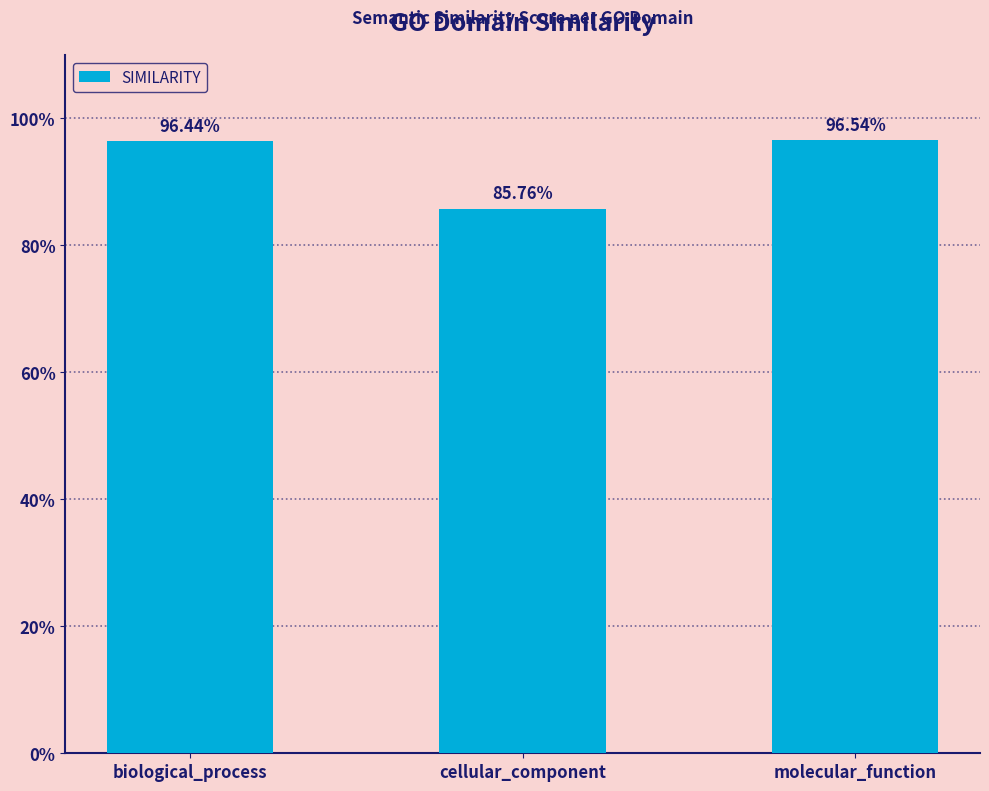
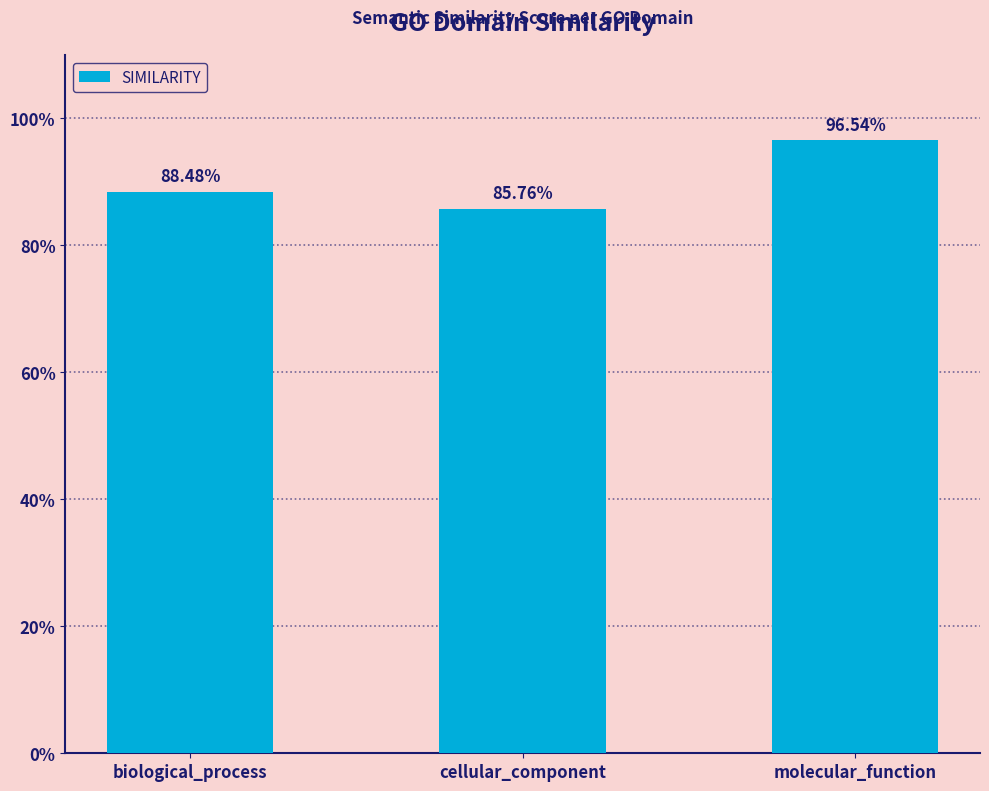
biological_process: 96.44% -> 88.48%
